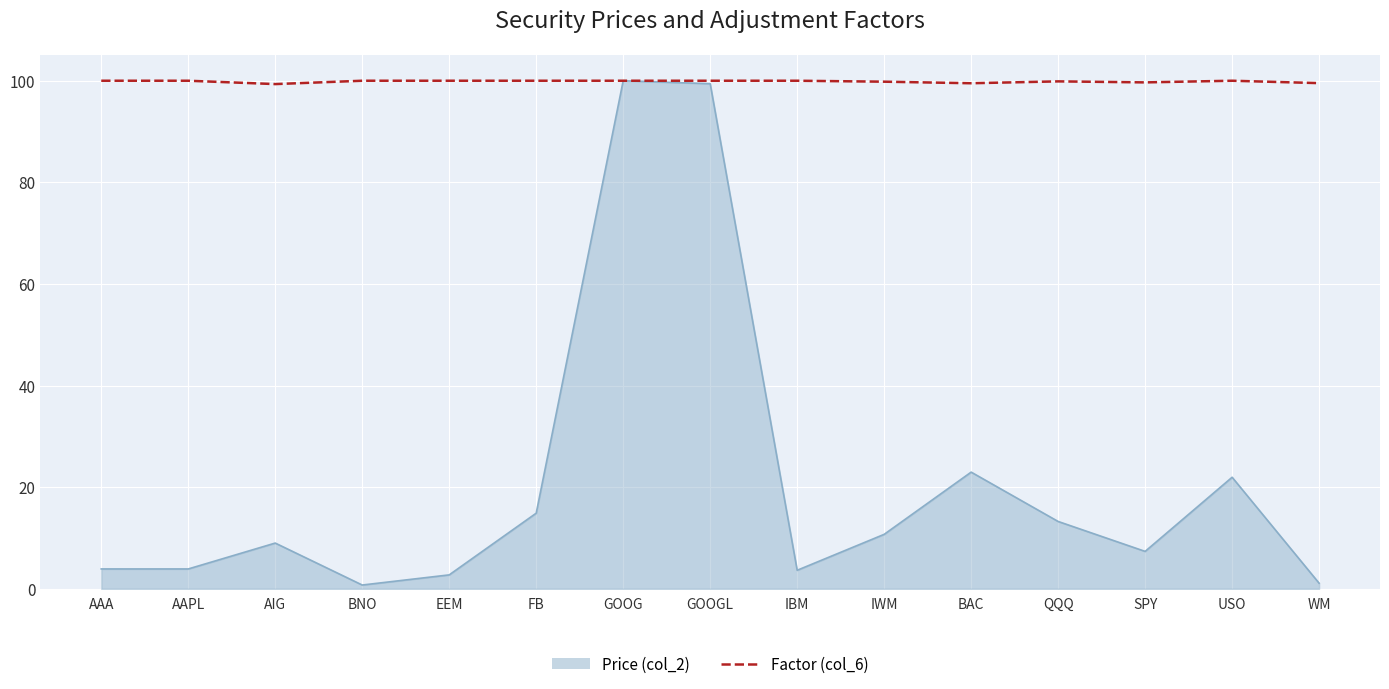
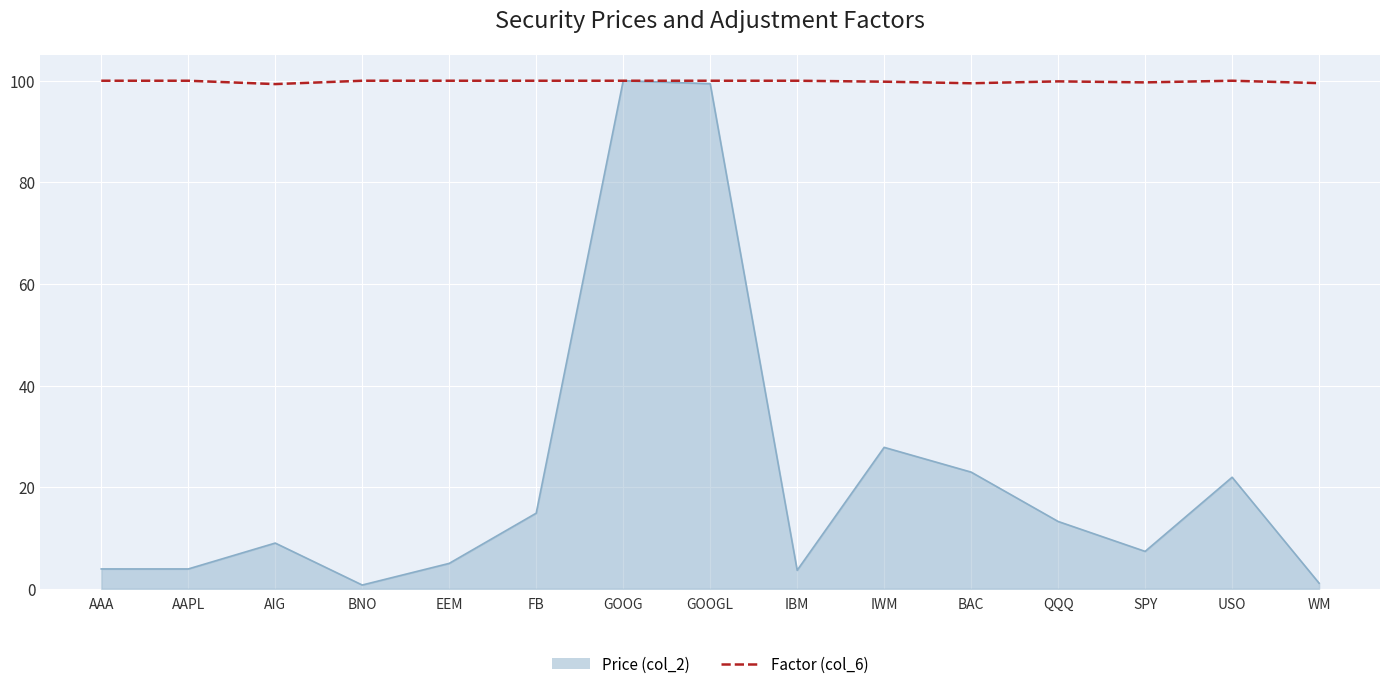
Price (col_2), EEM: 3 -> 5
Price (col_2), IWM: 11 -> 28
